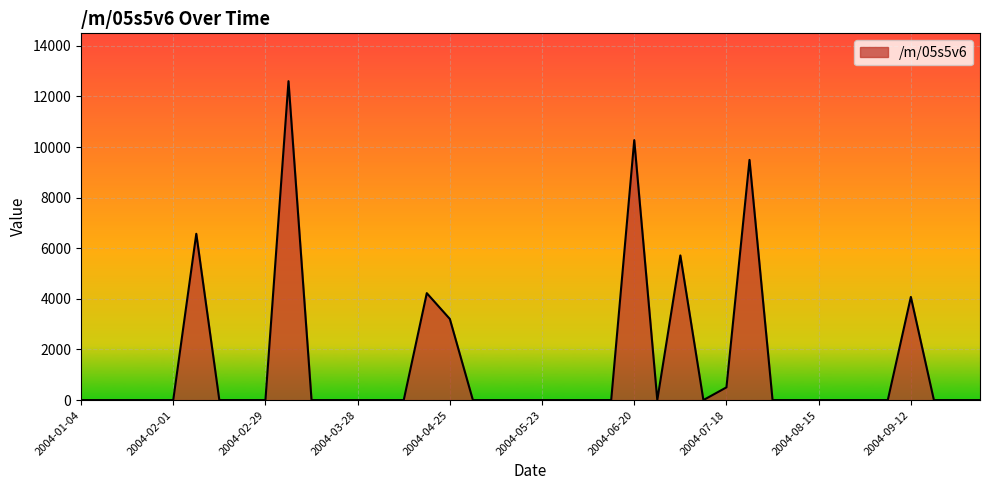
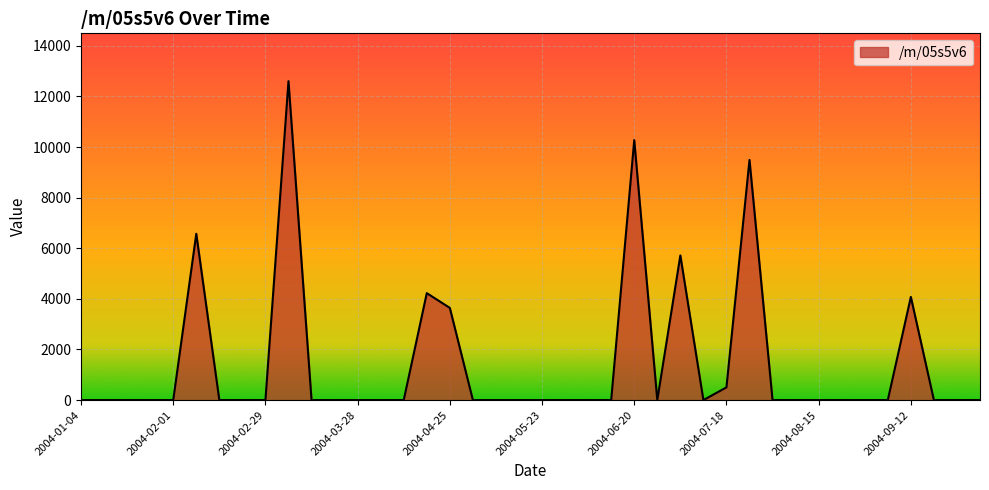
2004-04-25: 3200 -> 3600
